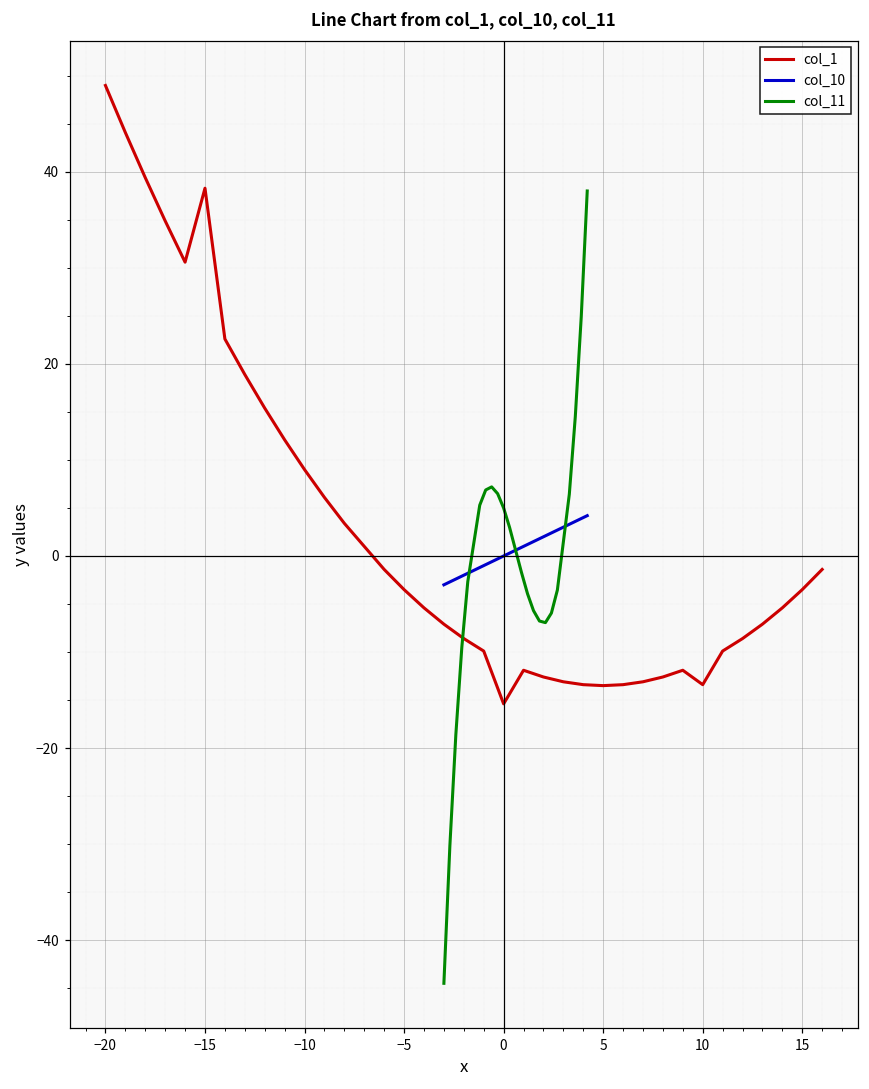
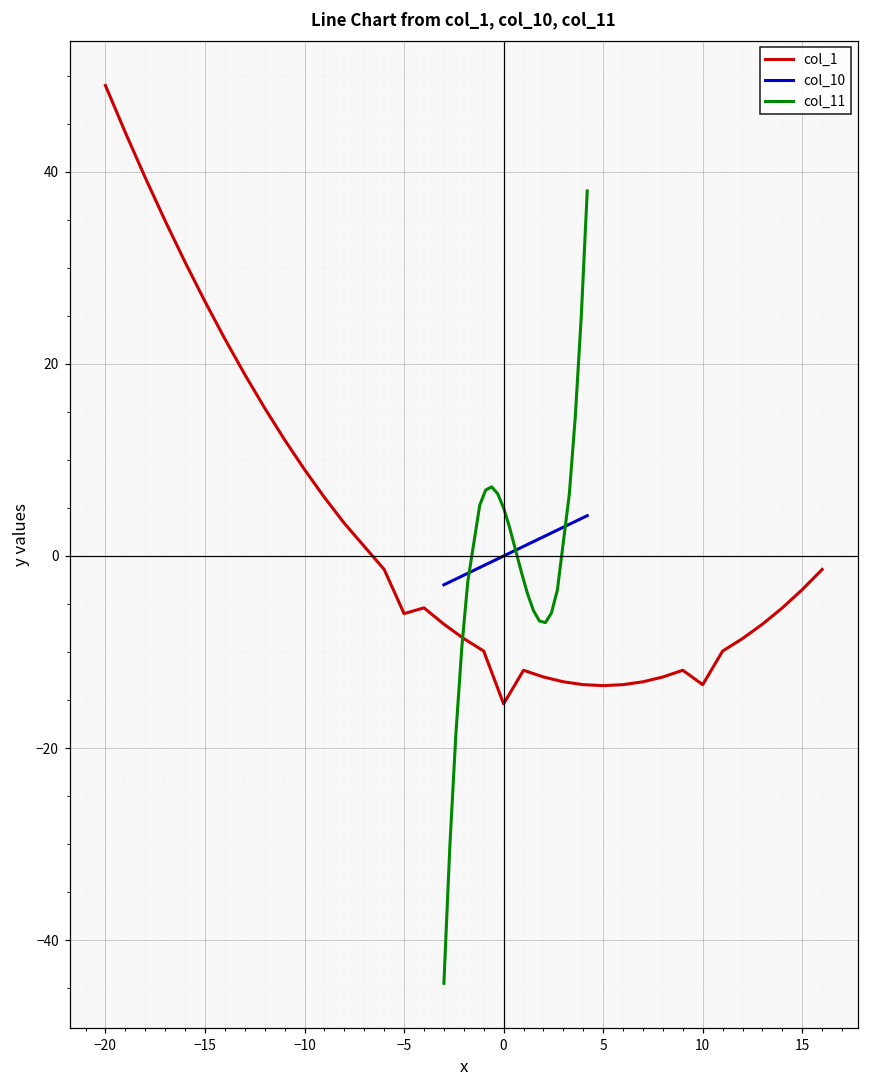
col_1, −15: 38 -> 27
col_1, −5: -4 -> -6
